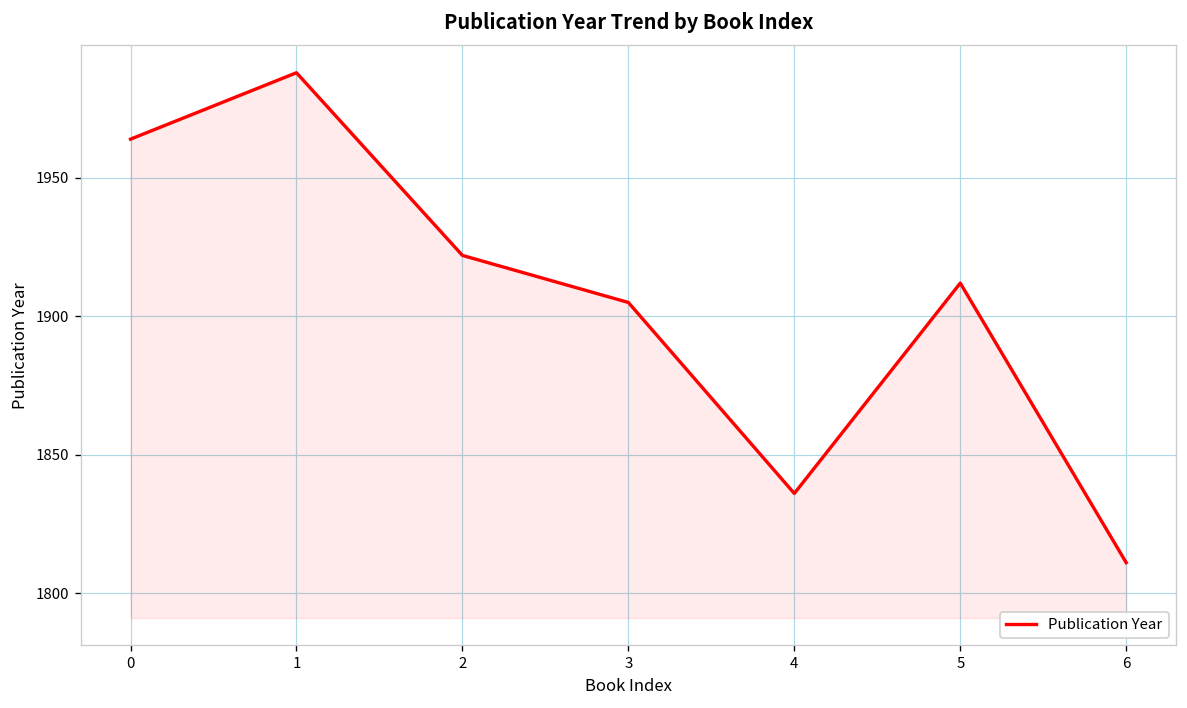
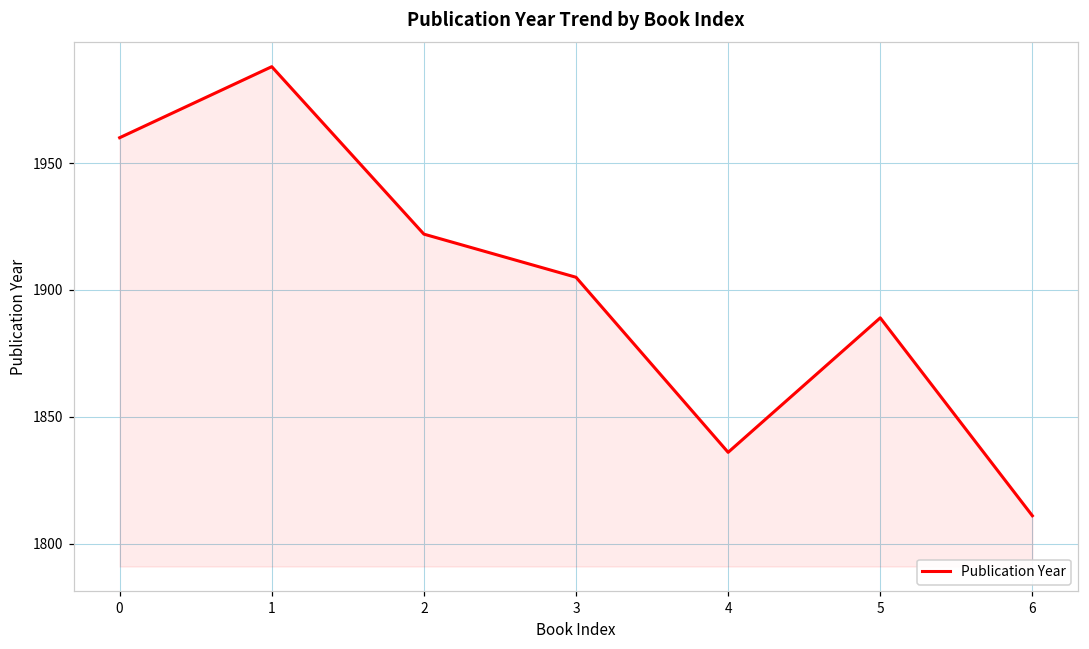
0: 1964 -> 1960
5: 1912 -> 1889
